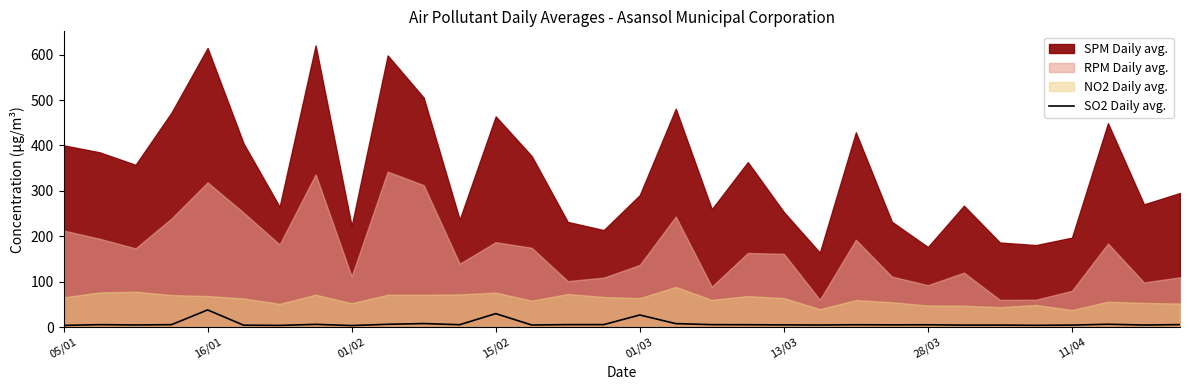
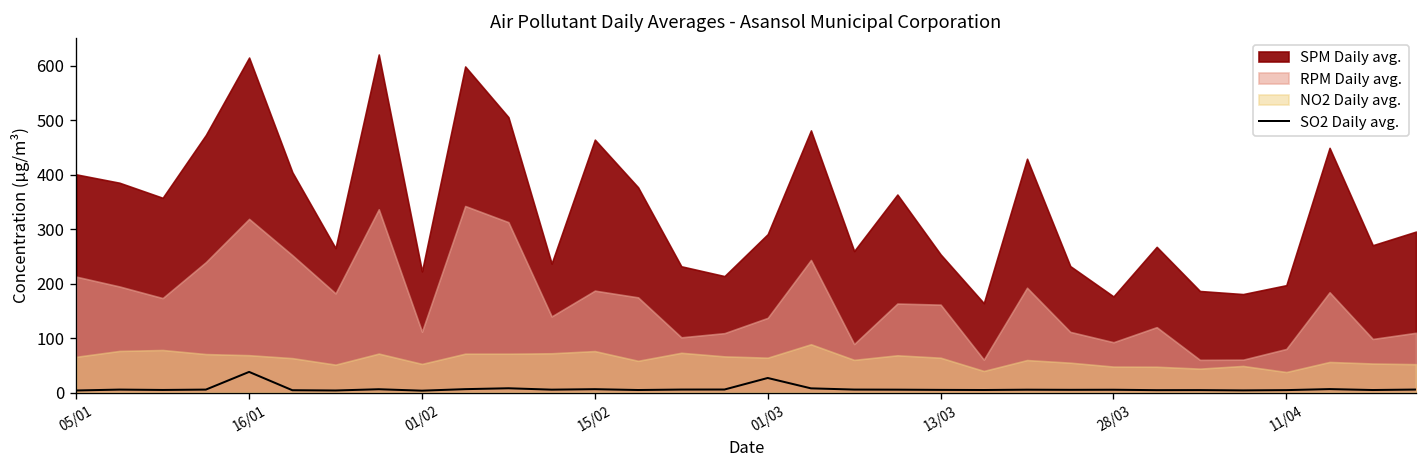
SO2 Daily avg., 15/02: 30 -> 10
